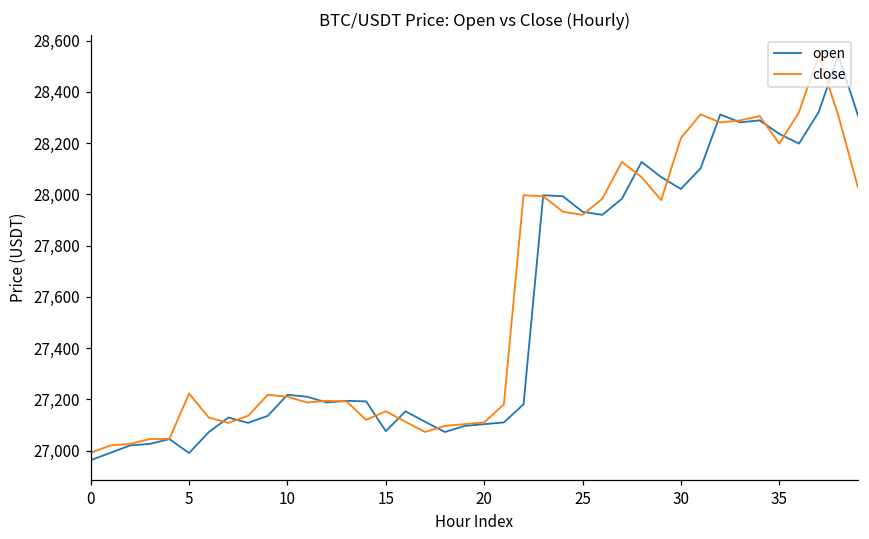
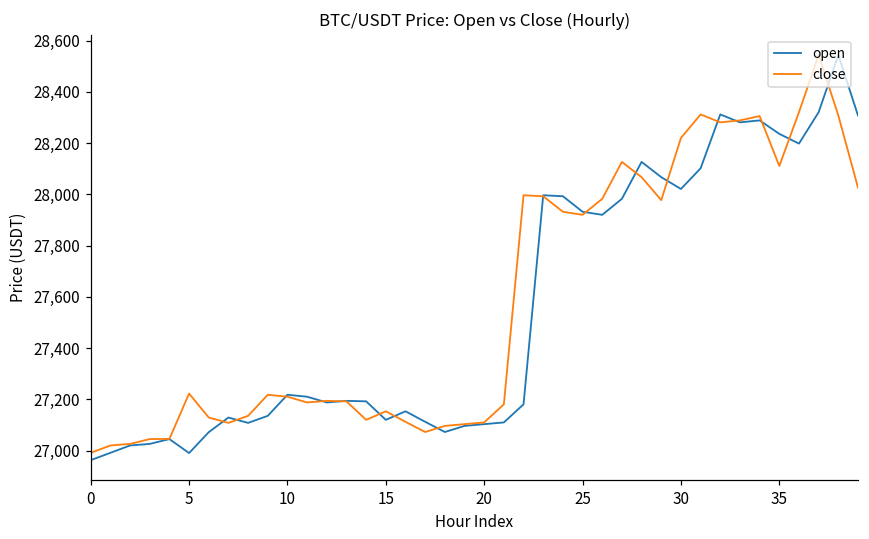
open, 15: 27,080 -> 27,120
close, 35: 28,200 -> 28,110
